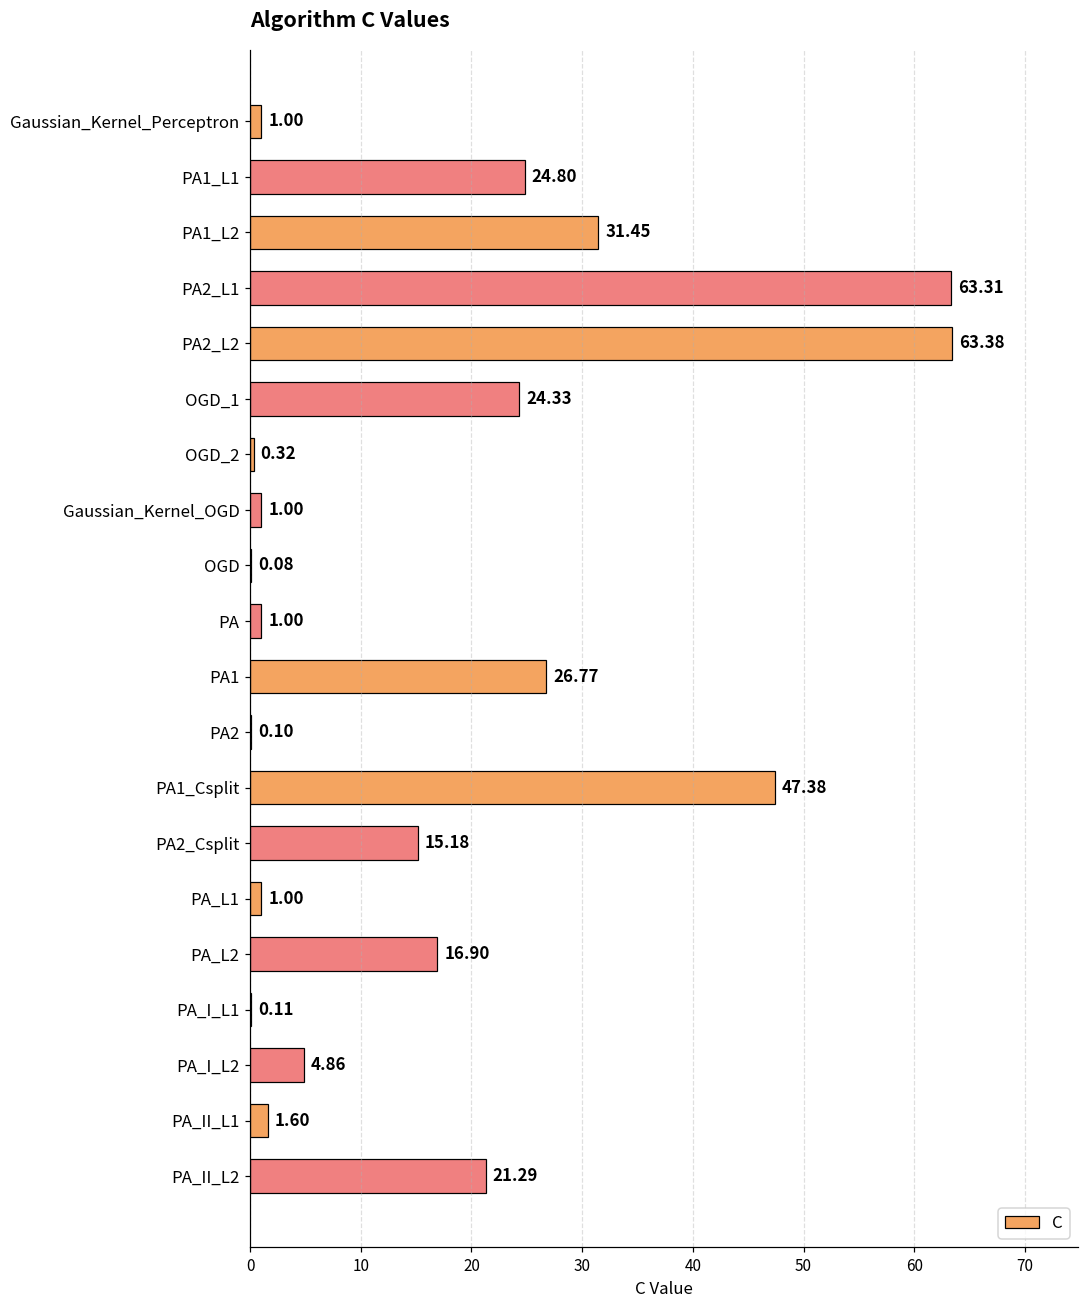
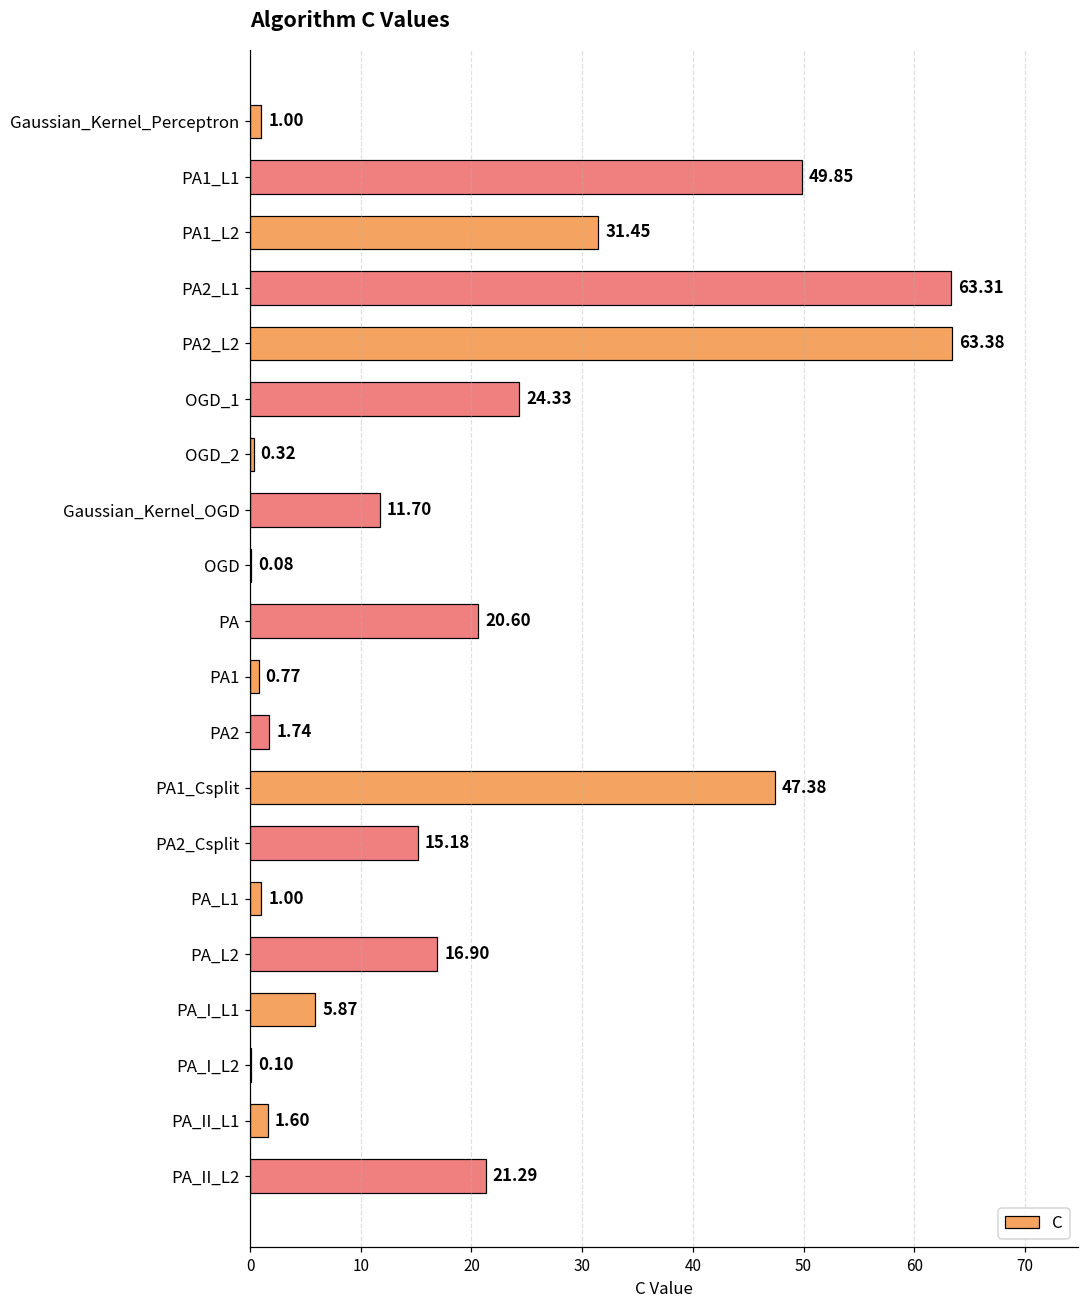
PA1_L1: 24.80 -> 49.85
Gaussian_Kernel_OGD: 1.00 -> 11.70
PA: 1.00 -> 20.60
PA1: 26.77 -> 0.77
PA2: 0.10 -> 1.74
PA_I_L1: 0.11 -> 5.87
PA_I_L2: 4.86 -> 0.10
